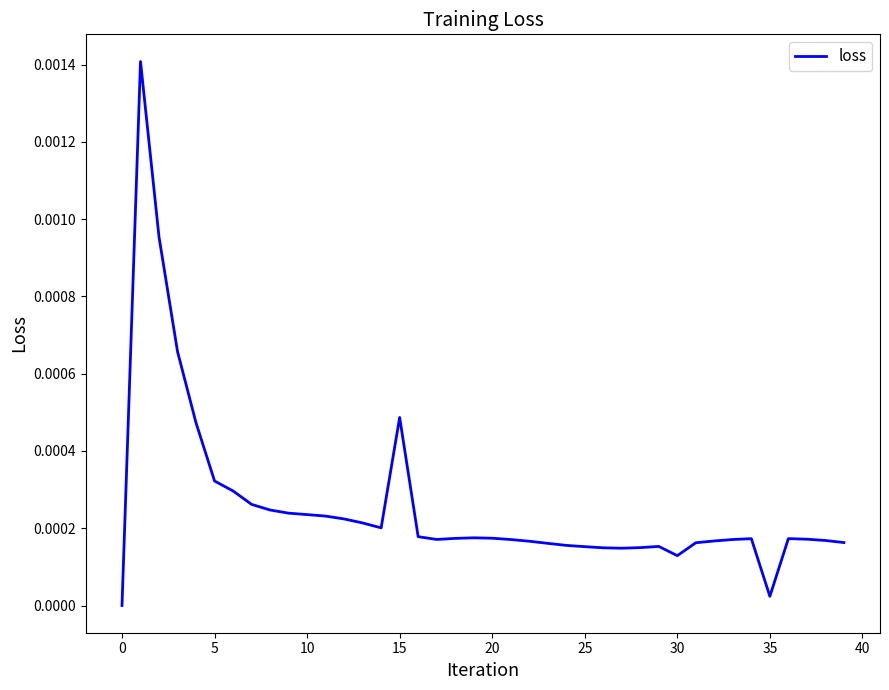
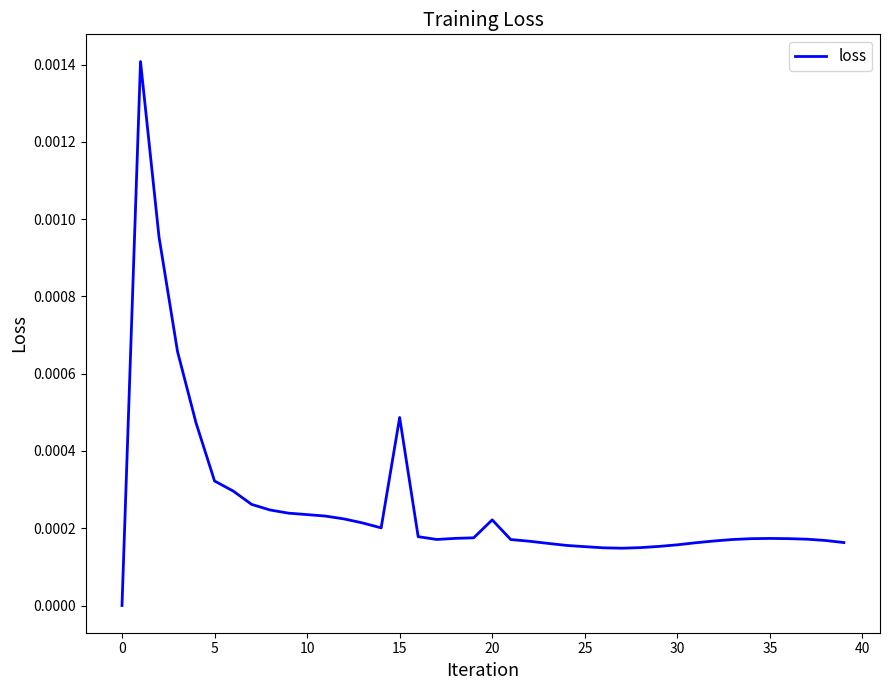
20: 0.00017 -> 0.00022
30: 0.00013 -> 0.00016
35: 0.00002 -> 0.00017
